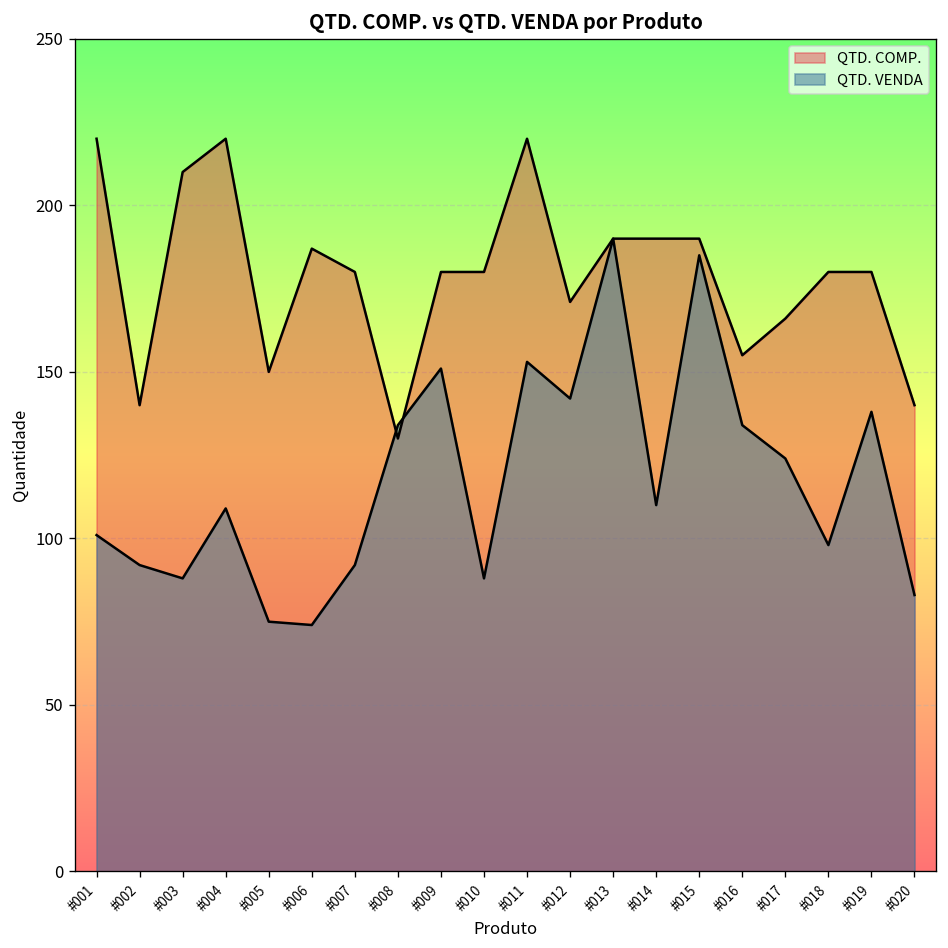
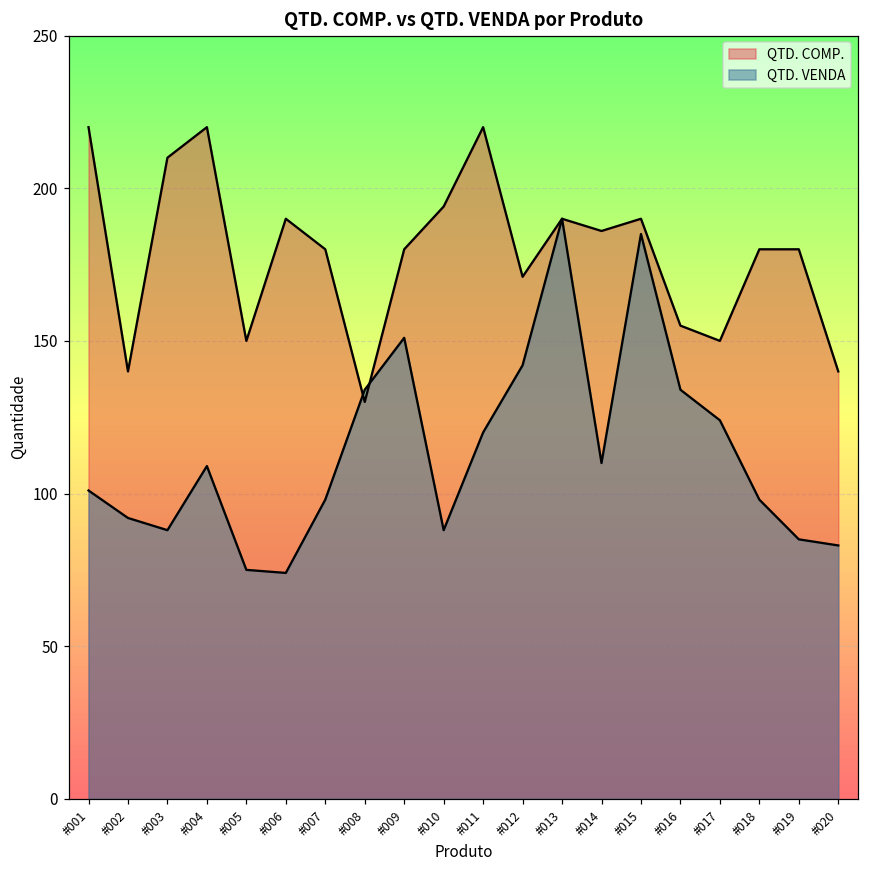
QTD. COMP., #006: 187 -> 190
QTD. VENDA, #007: 92 -> 98
QTD. COMP., #010: 180 -> 194
QTD. VENDA, #011: 153 -> 120
QTD. COMP., #014: 190 -> 186
QTD. COMP., #017: 166 -> 150
QTD. VENDA, #019: 138 -> 85
